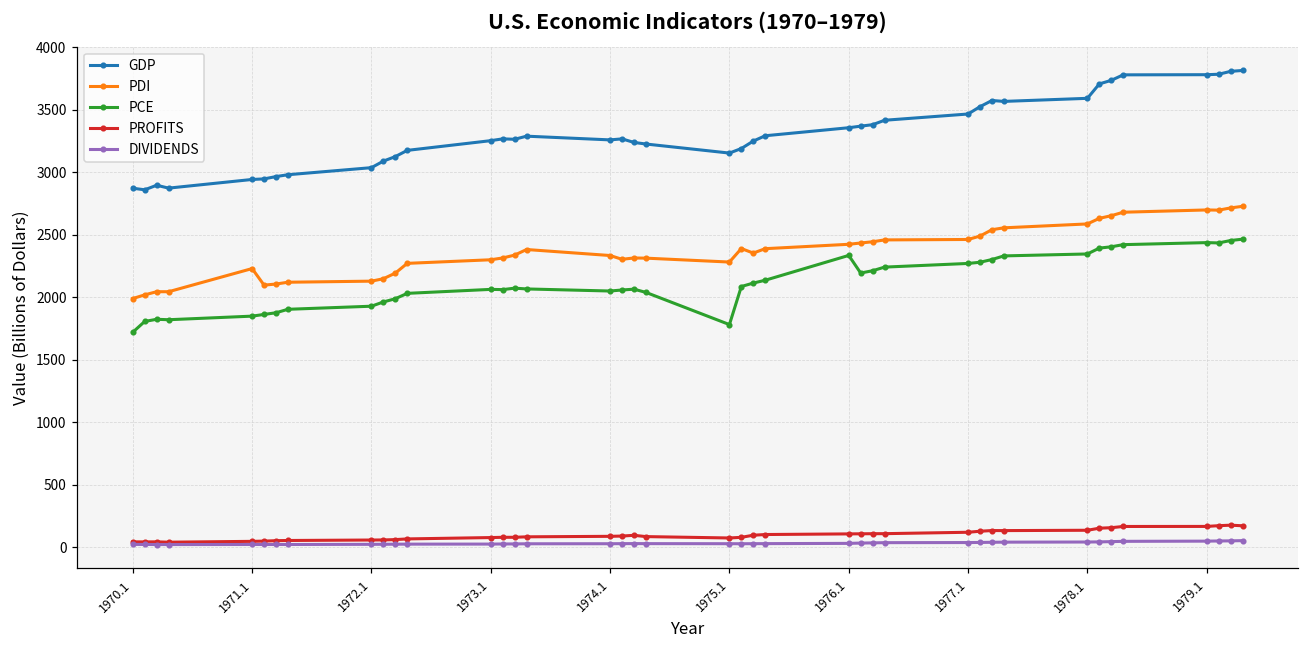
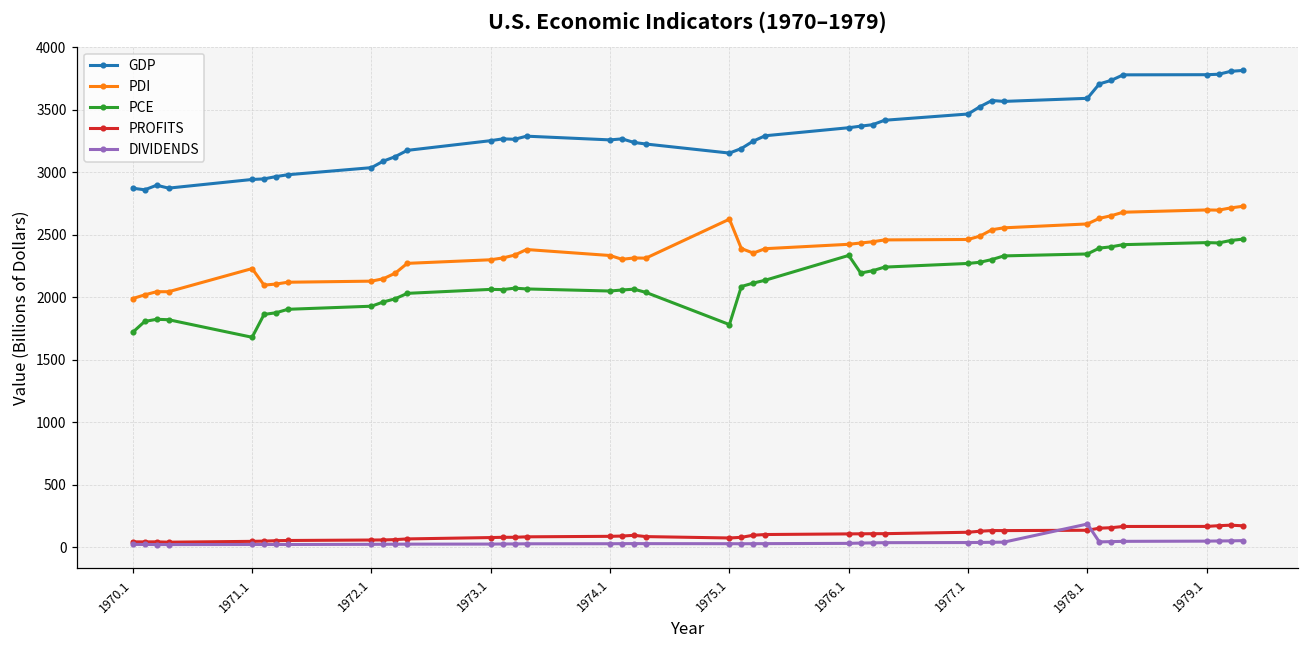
PCE, 1971.1: 1850 -> 1680
PDI, 1975.1: 2280 -> 2630
DIVIDENDS, 1978.1: 40 -> 190
